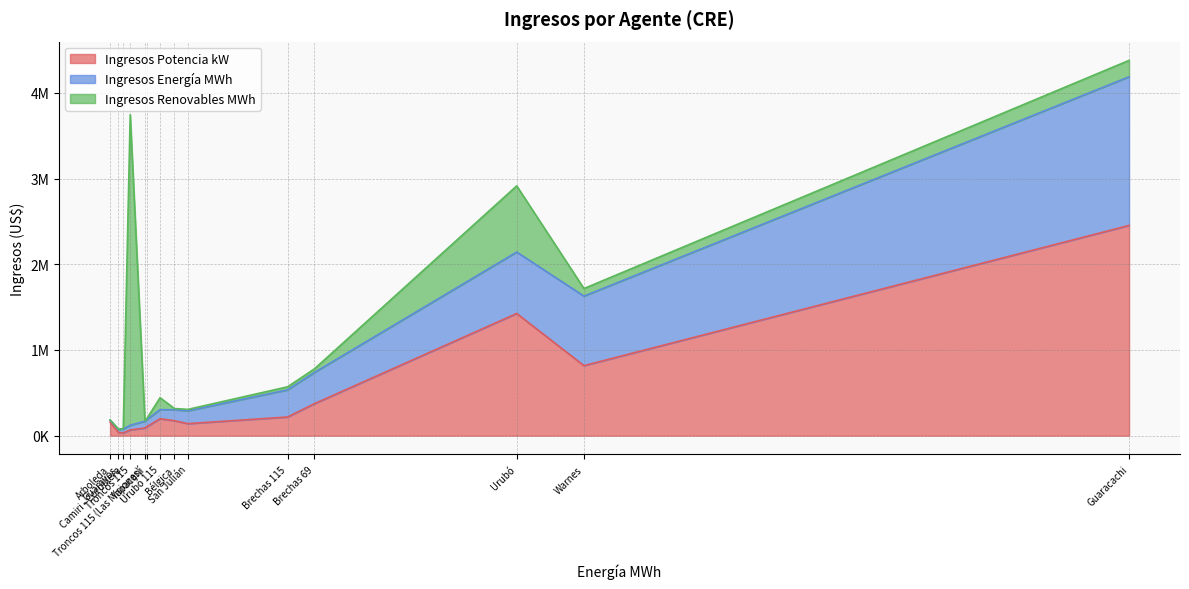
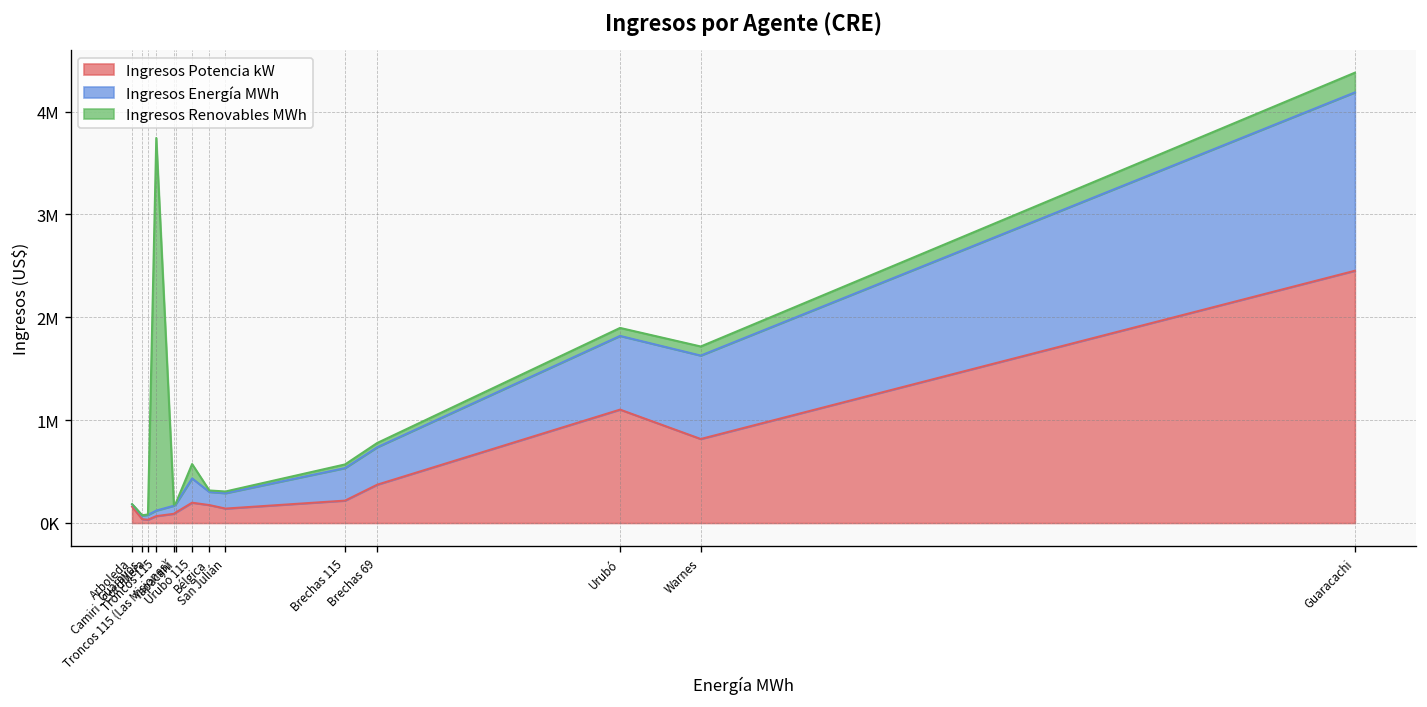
Ingresos Energía MWh, Urubó 115: 100000 -> 200000
Ingresos Potencia kW, Urubó: 1400000 -> 1100000
Ingresos Renovables MWh, Urubó: 800000 -> 100000
